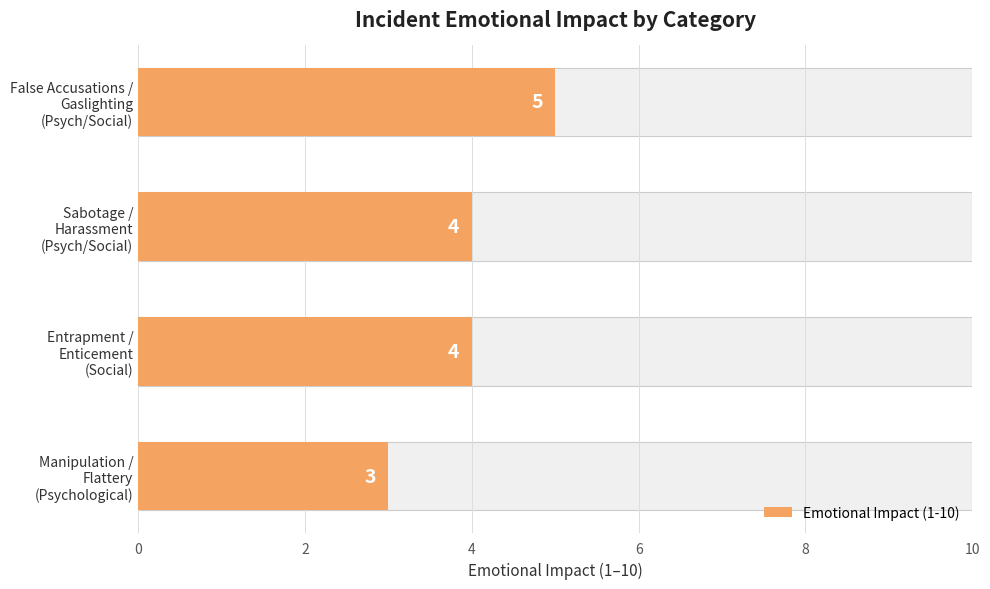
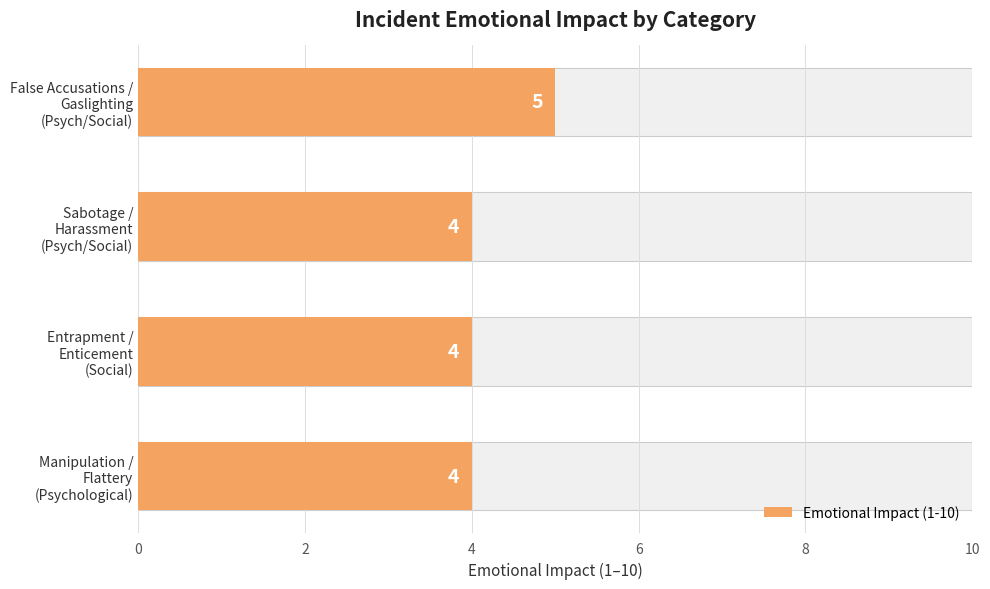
Emotional Impact (1-10), Manipulation / Flattery (Psychological): 3 -> 4
